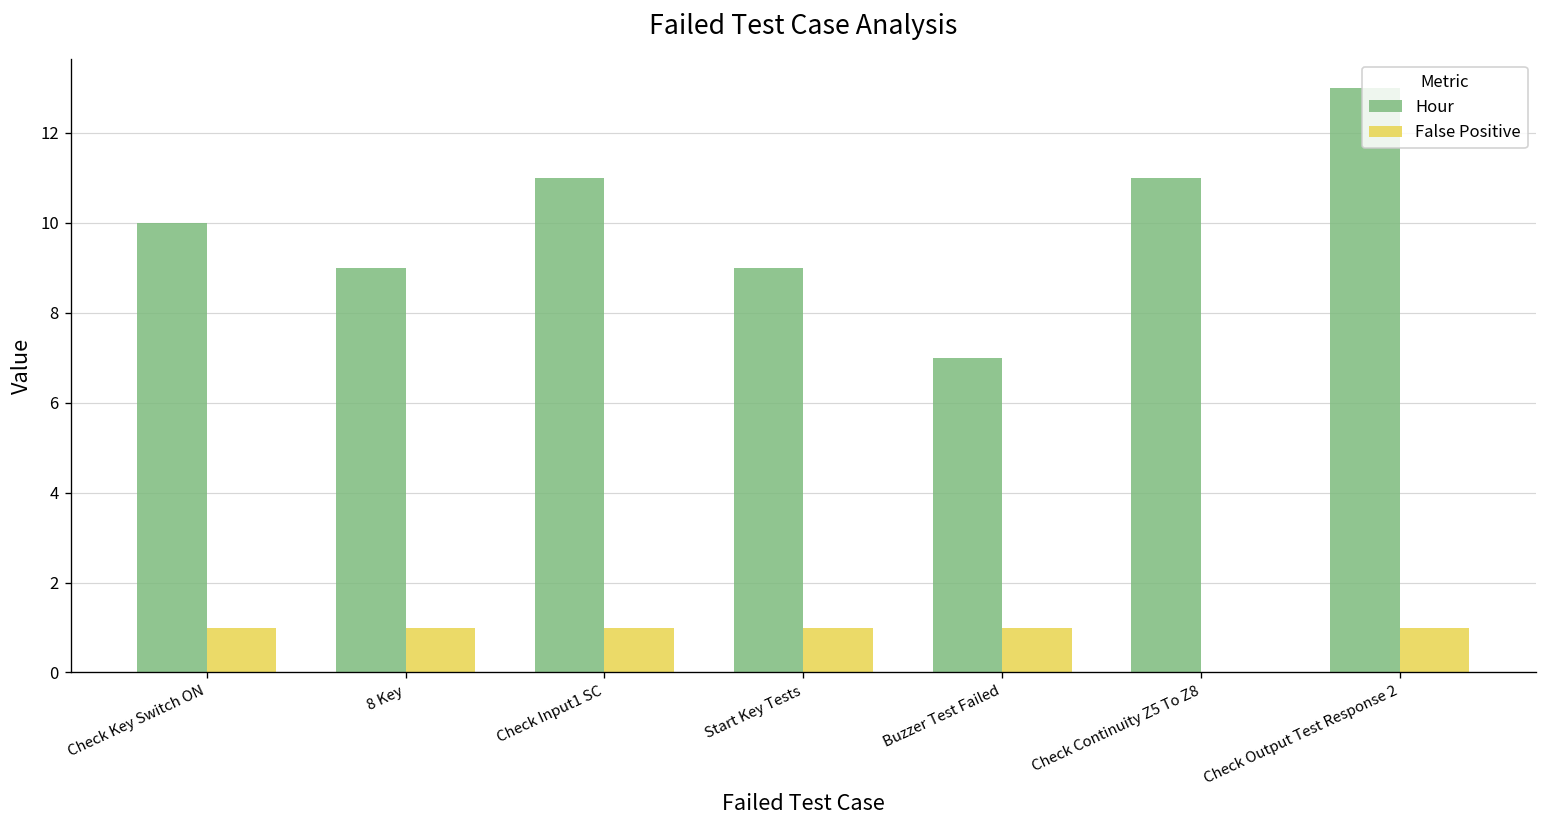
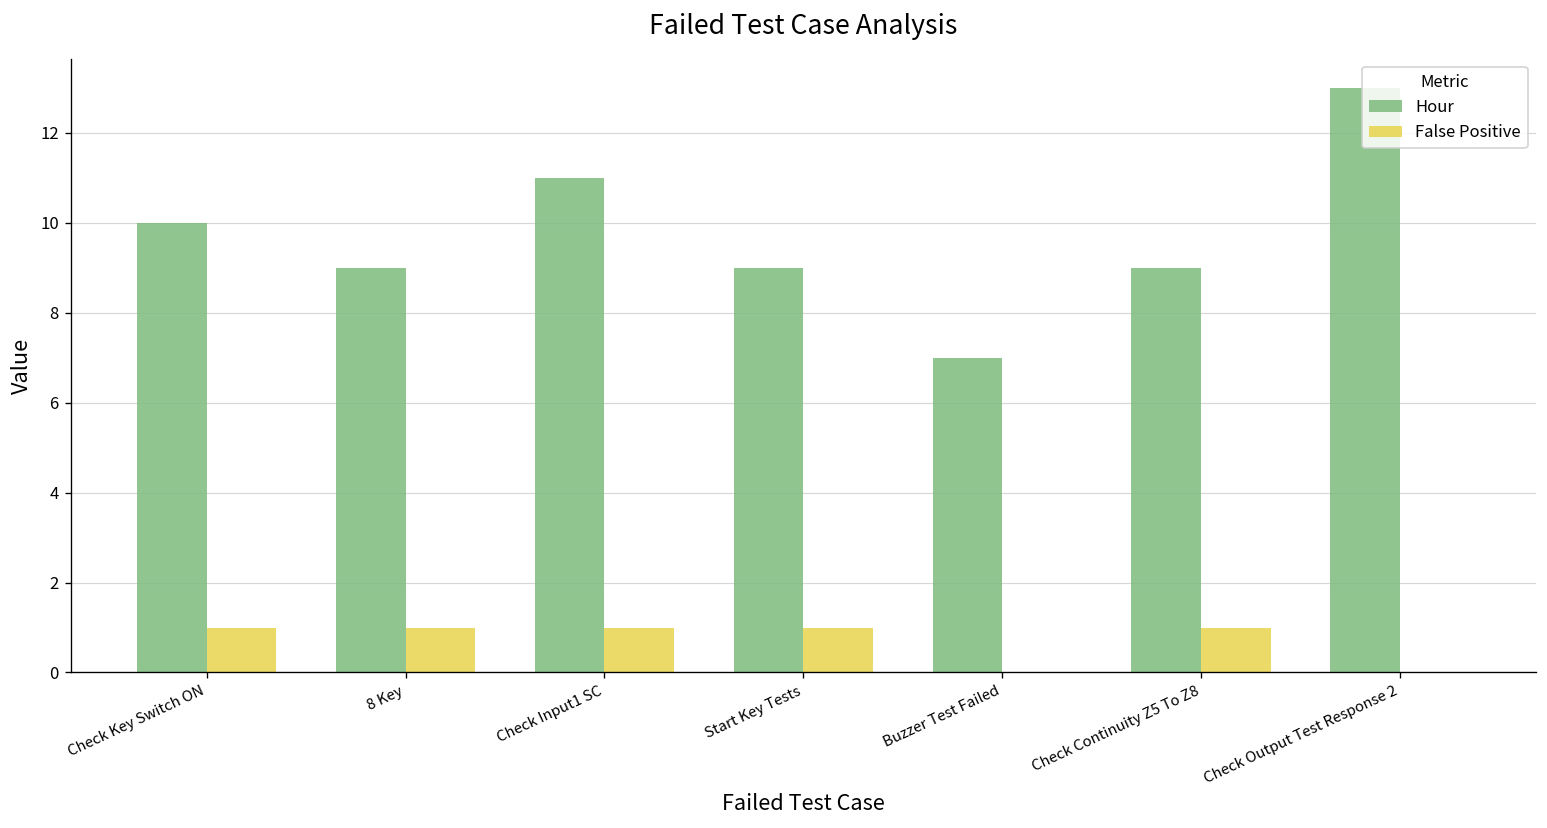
False Positive, Buzzer Test Failed: 1 -> 0
Hour, Check Continuity Z5 To Z8: 11 -> 9
False Positive, Check Continuity Z5 To Z8: 0 -> 1
False Positive, Check Output Test Response 2: 1 -> 0
